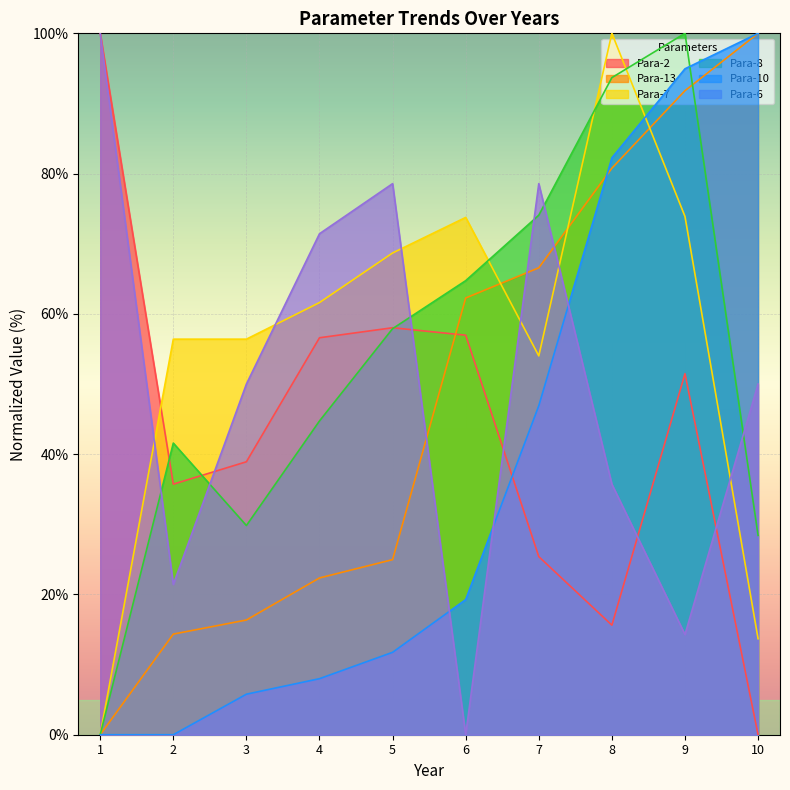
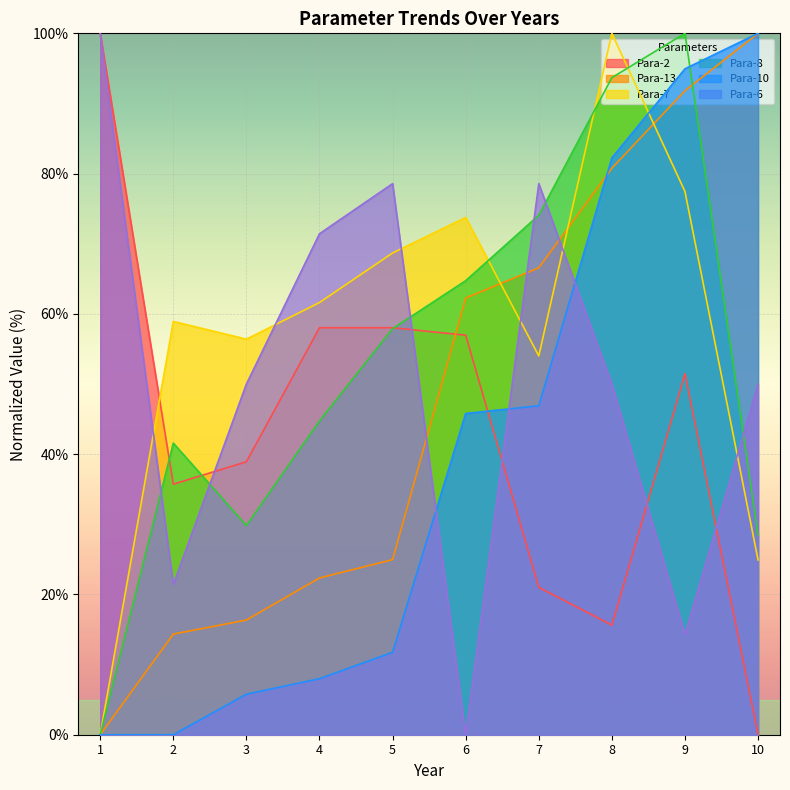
Para-7, 2: 56% -> 59%
Para-2, 4: 57% -> 58%
Para-10, 6: 19% -> 46%
Para-2, 7: 25% -> 21%
Para-6, 8: 36% -> 50%
Para-7, 9: 74% -> 77%
Para-7, 10: 14% -> 25%
